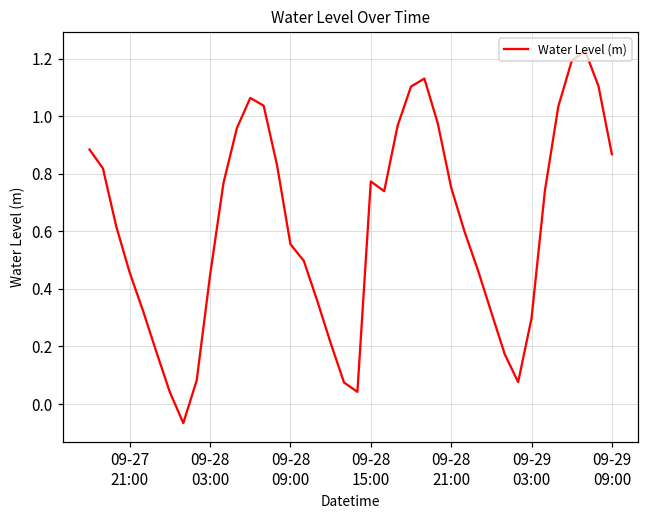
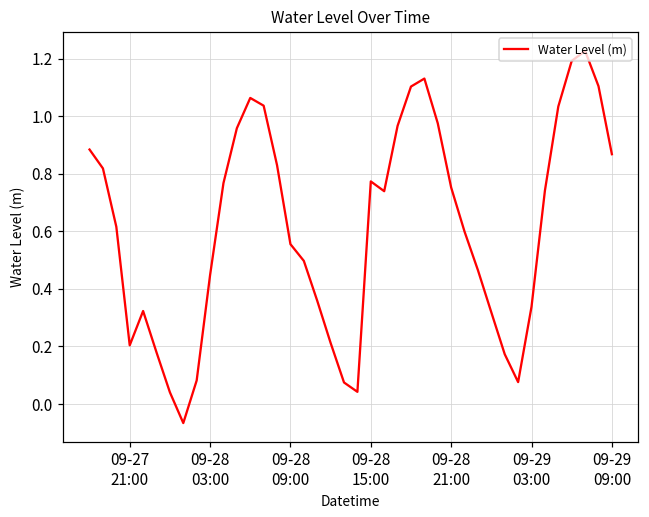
09-27 21:00: 0.46 -> 0.20
09-29 03:00: 0.30 -> 0.34
